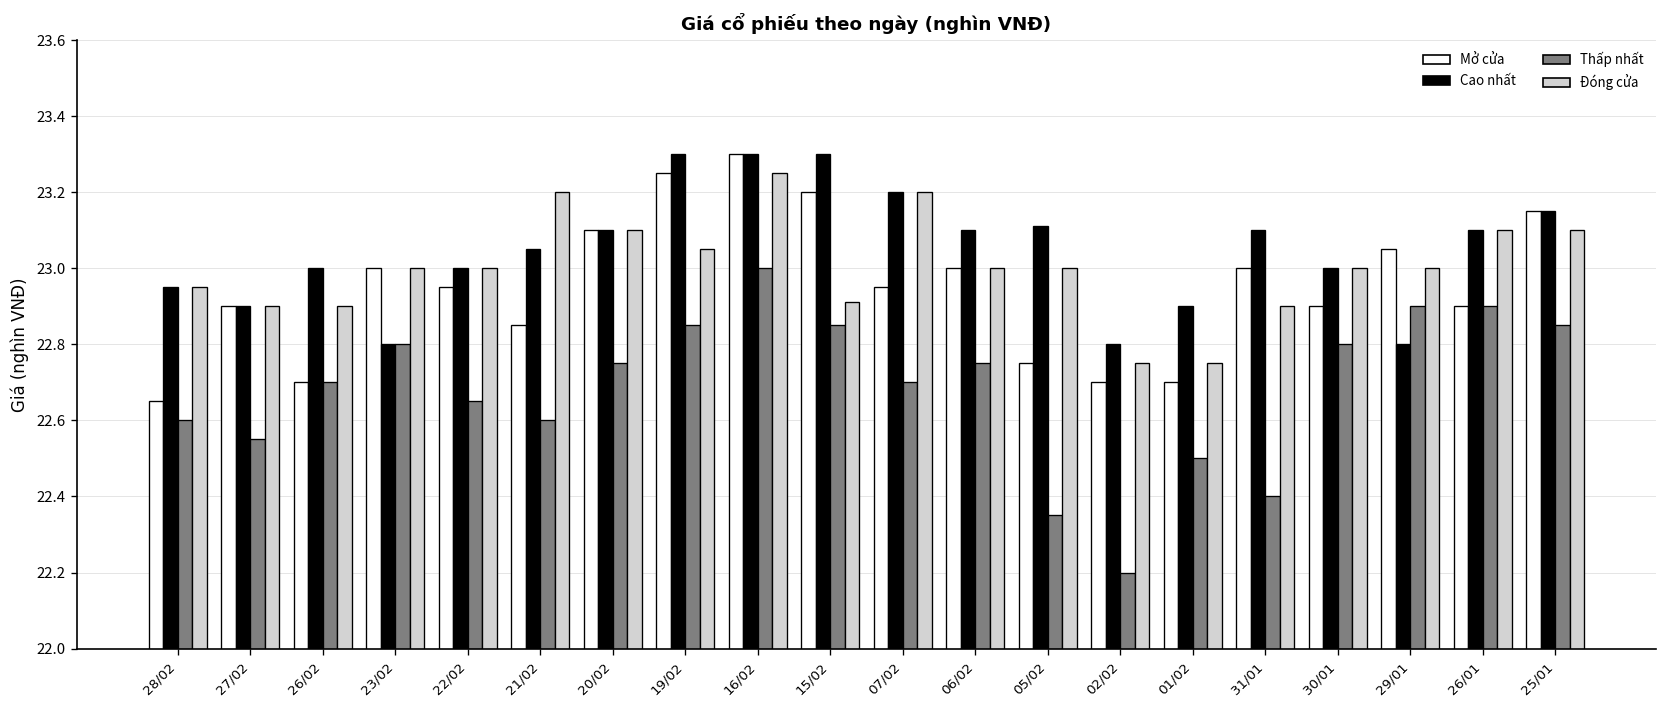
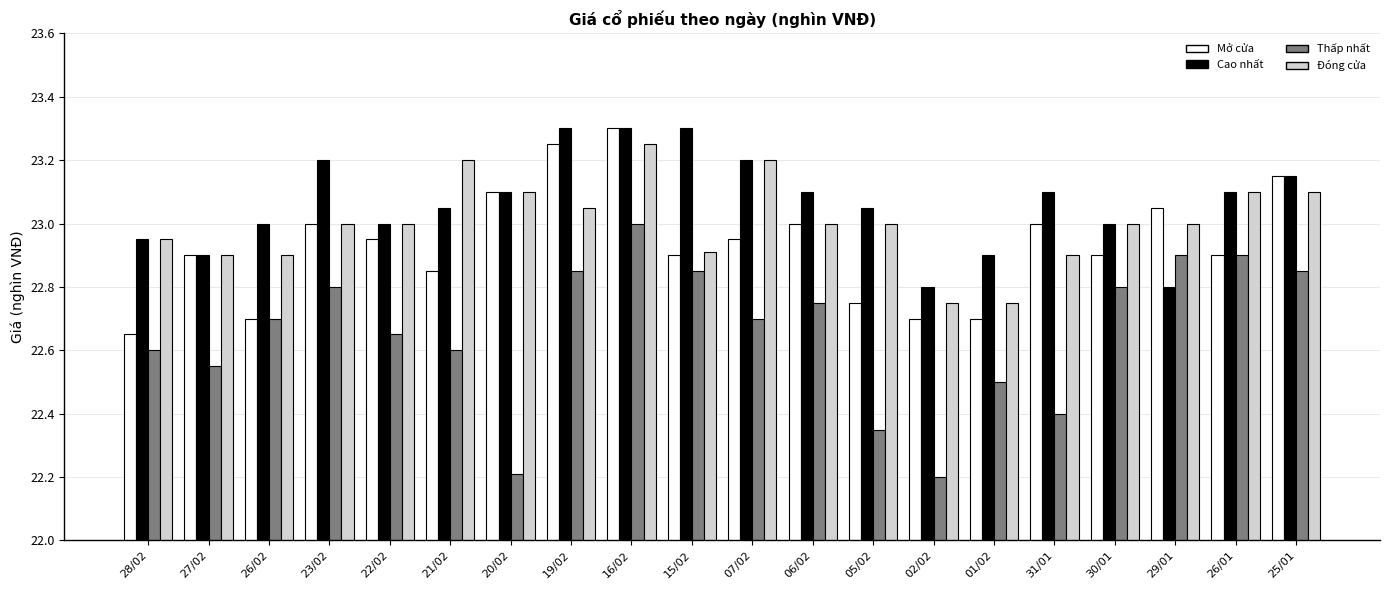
Cao nhất, 23/02: 22.8 -> 23.2
Thấp nhất, 20/02: 22.75 -> 22.21
Mở cửa, 15/02: 23.2 -> 22.9
Cao nhất, 05/02: 23.11 -> 23.05
